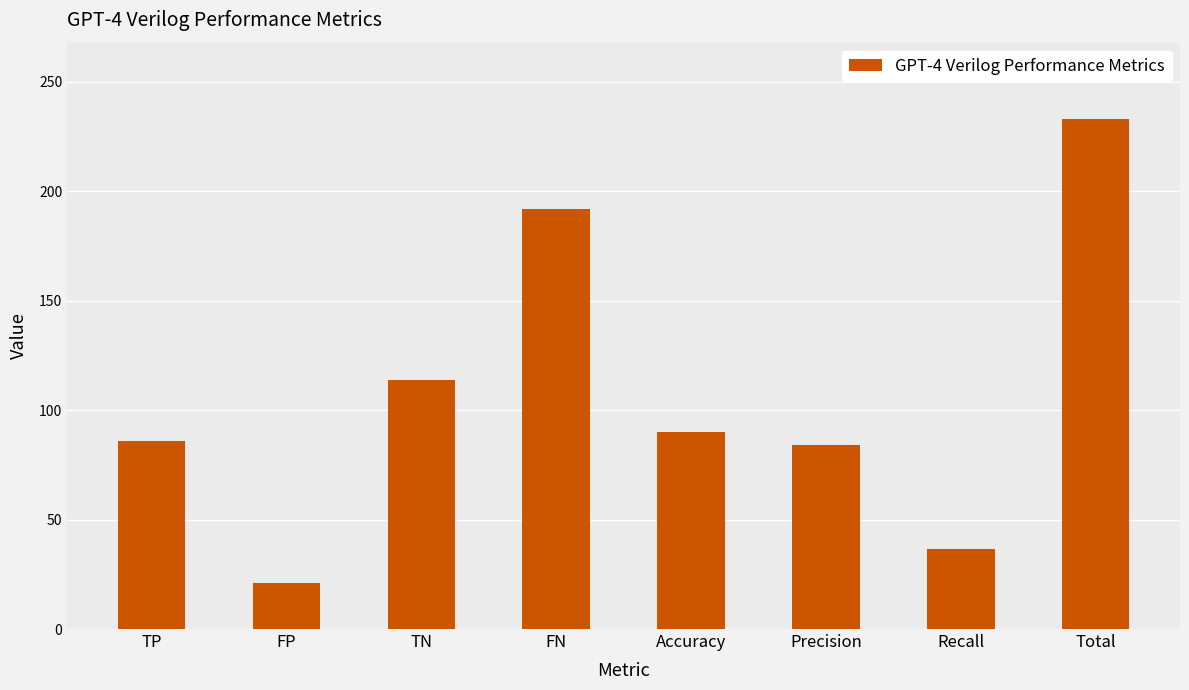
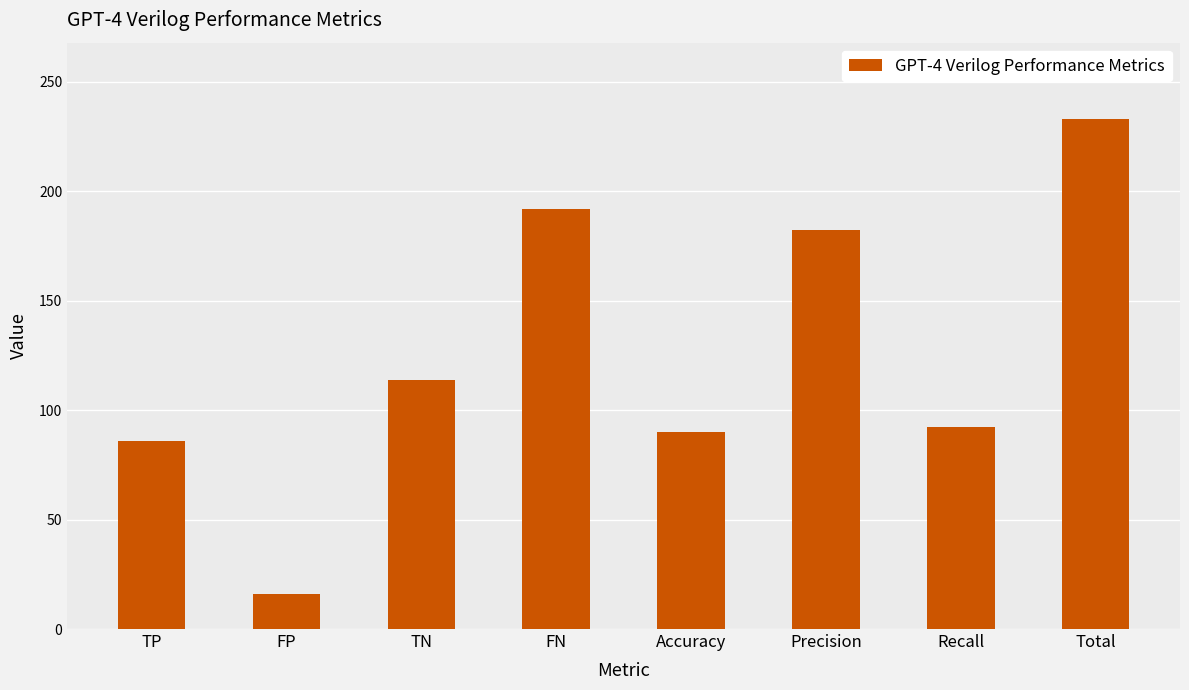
FP: 21 -> 16
Precision: 84 -> 183
Recall: 37 -> 92
